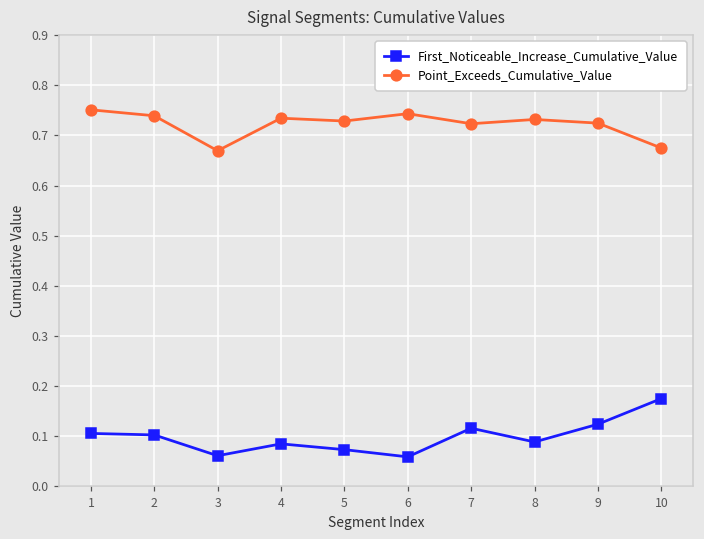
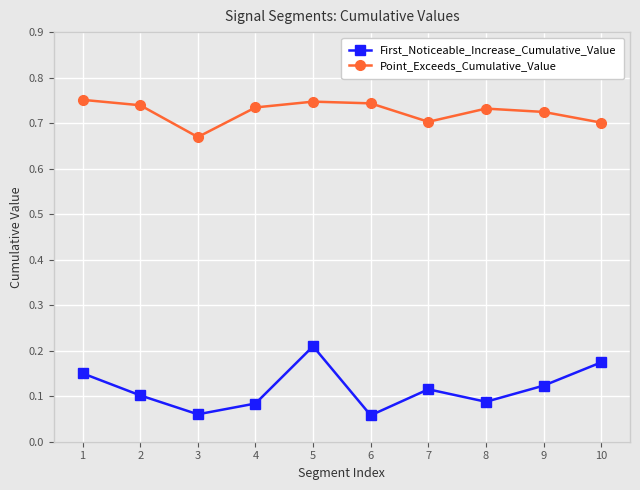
First_Noticeable_Increase_Cumulative_Value, 1: 0.10 -> 0.15
First_Noticeable_Increase_Cumulative_Value, 5: 0.07 -> 0.21
Point_Exceeds_Cumulative_Value, 5: 0.73 -> 0.75
Point_Exceeds_Cumulative_Value, 7: 0.72 -> 0.70
Point_Exceeds_Cumulative_Value, 10: 0.67 -> 0.70
